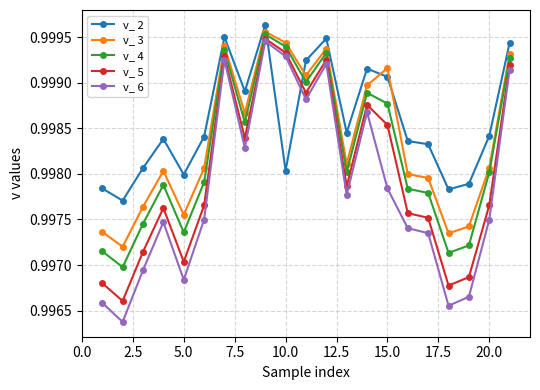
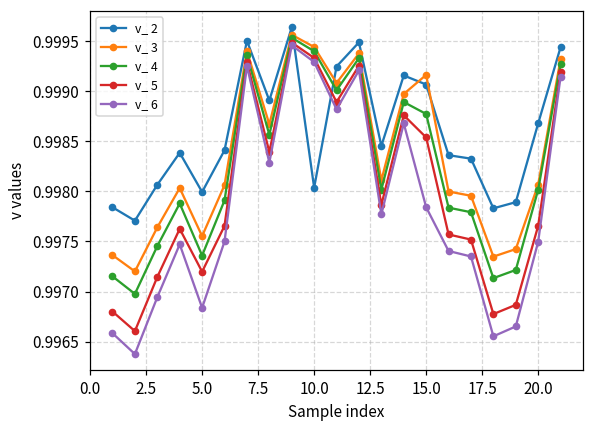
v_ 5, 5.0: 0.9970 -> 0.9972
v_ 2, 20.0: 0.9984 -> 0.9987
